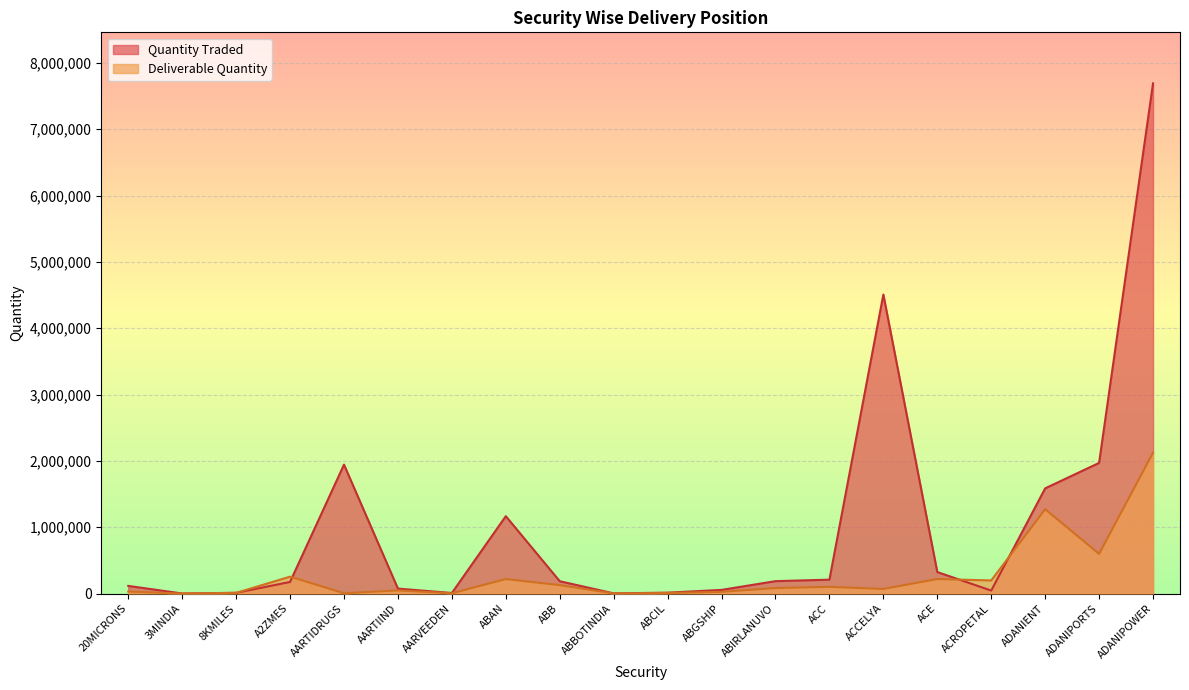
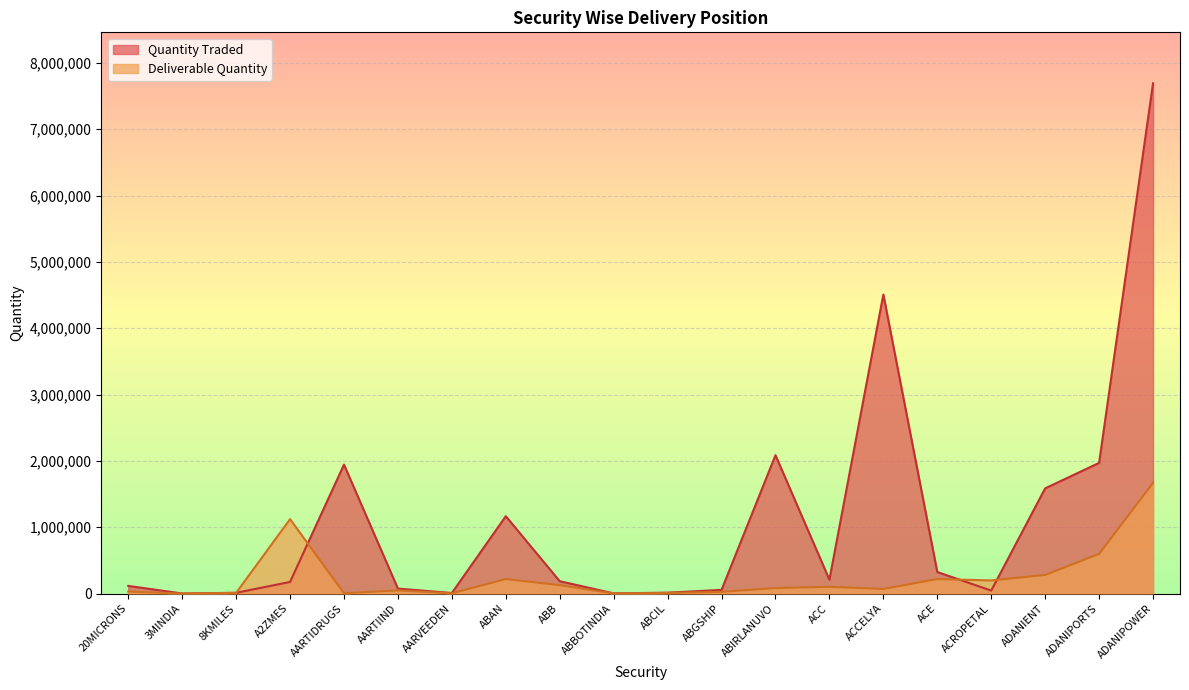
Deliverable Quantity, A2ZMES: 300,000 -> 1,100,000
Quantity Traded, ABIRLANUVO: 200,000 -> 2,100,000
Deliverable Quantity, ADANIENT: 1,300,000 -> 300,000
Deliverable Quantity, ADANIPOWER: 2,100,000 -> 1,700,000
